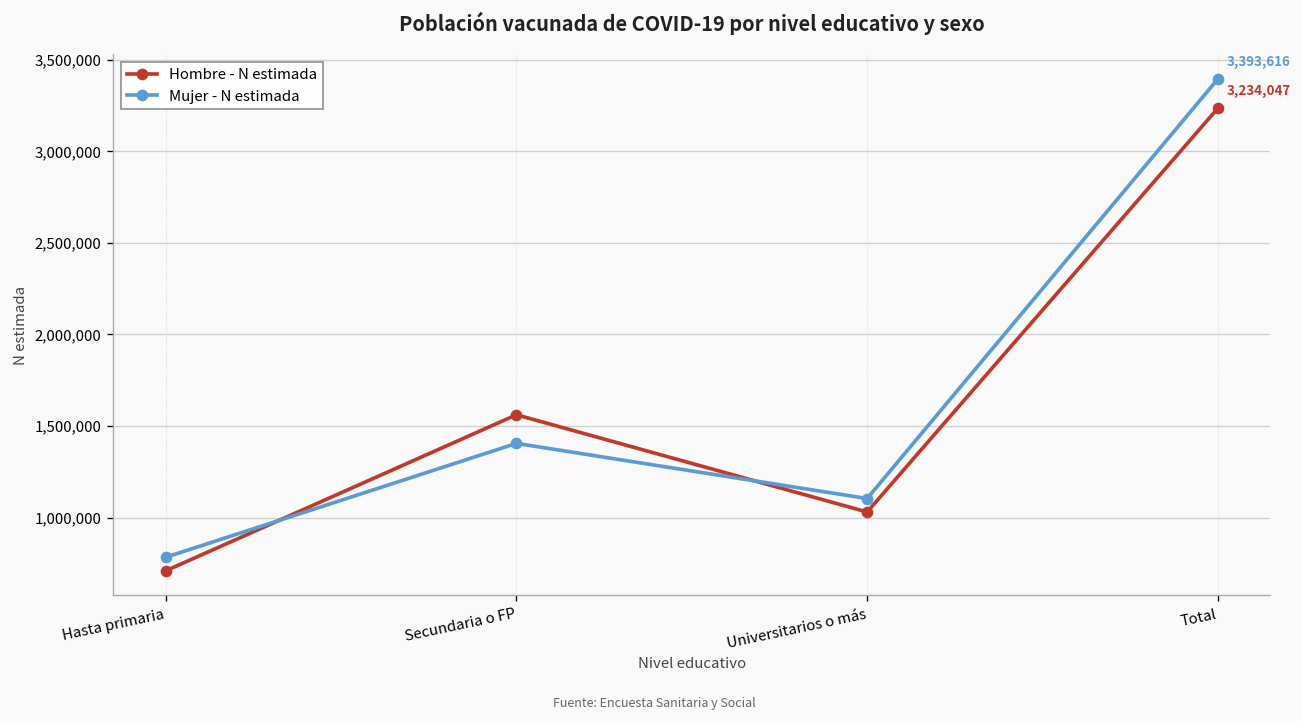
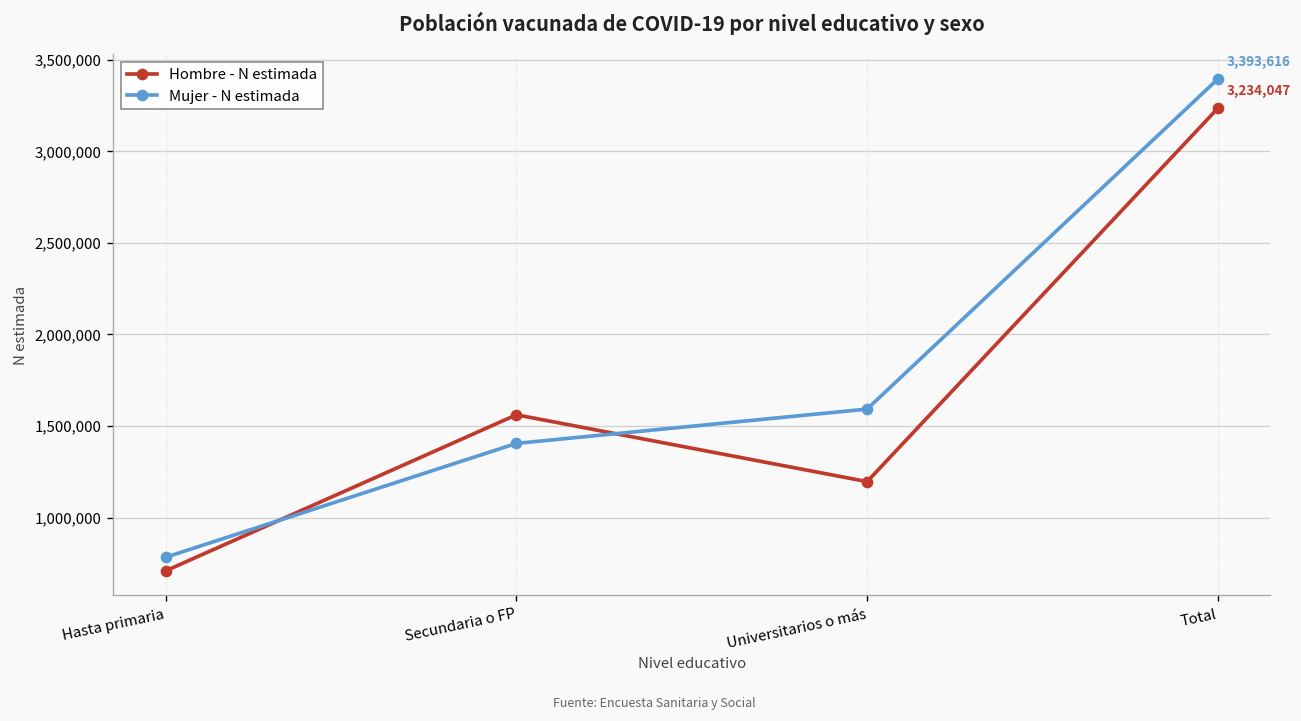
Hombre - N estimada, Universitarios o más: 1,030,000 -> 1,200,000
Mujer - N estimada, Universitarios o más: 1,100,000 -> 1,590,000
